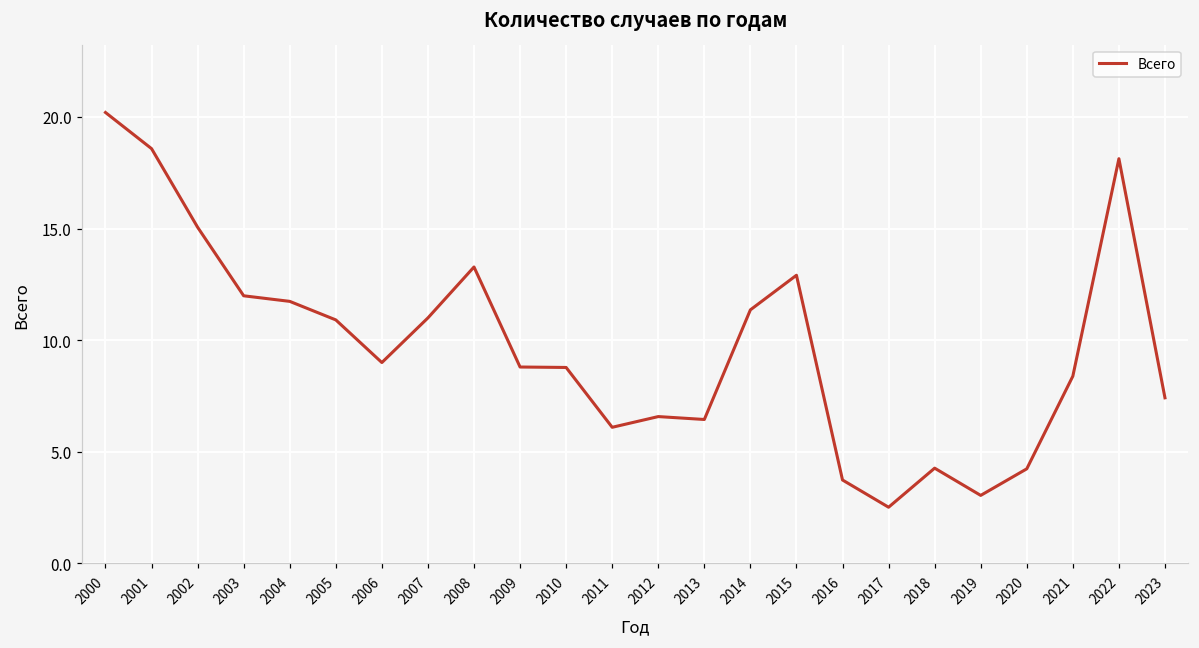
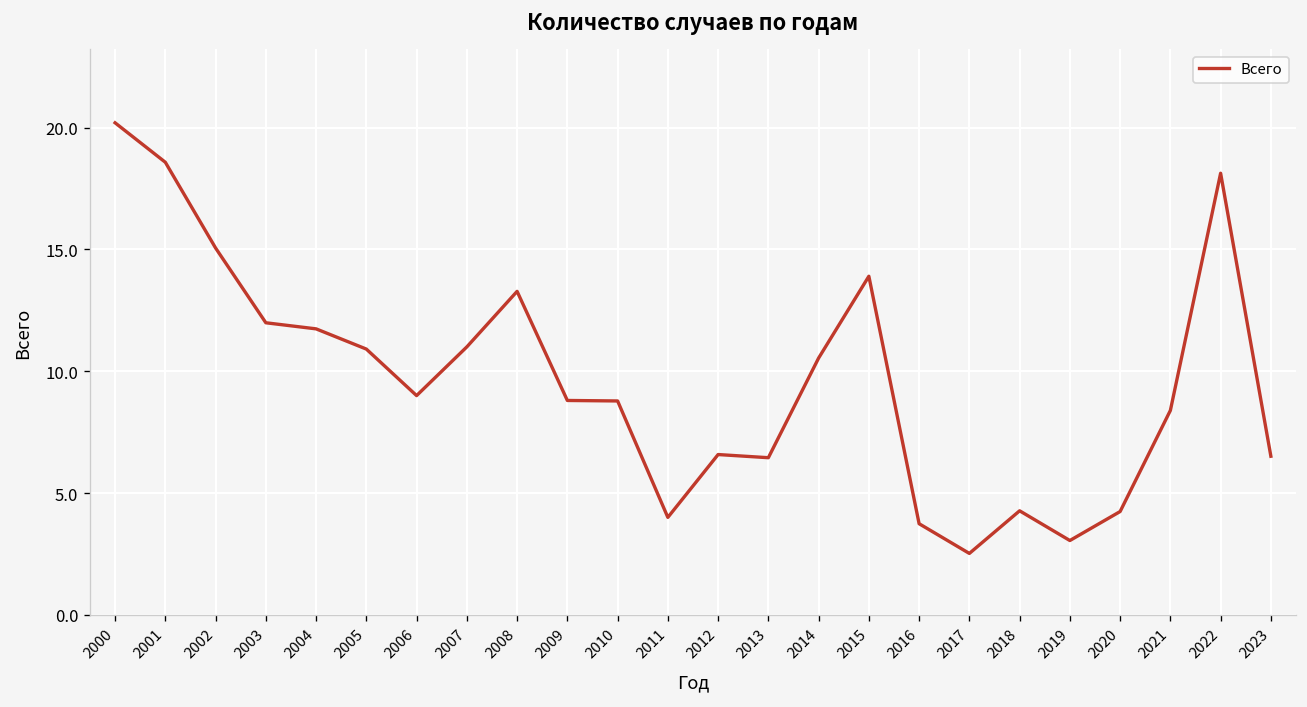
2011: 6.1 -> 4.0
2014: 11.4 -> 10.5
2015: 12.9 -> 13.9
2023: 7.4 -> 6.5
